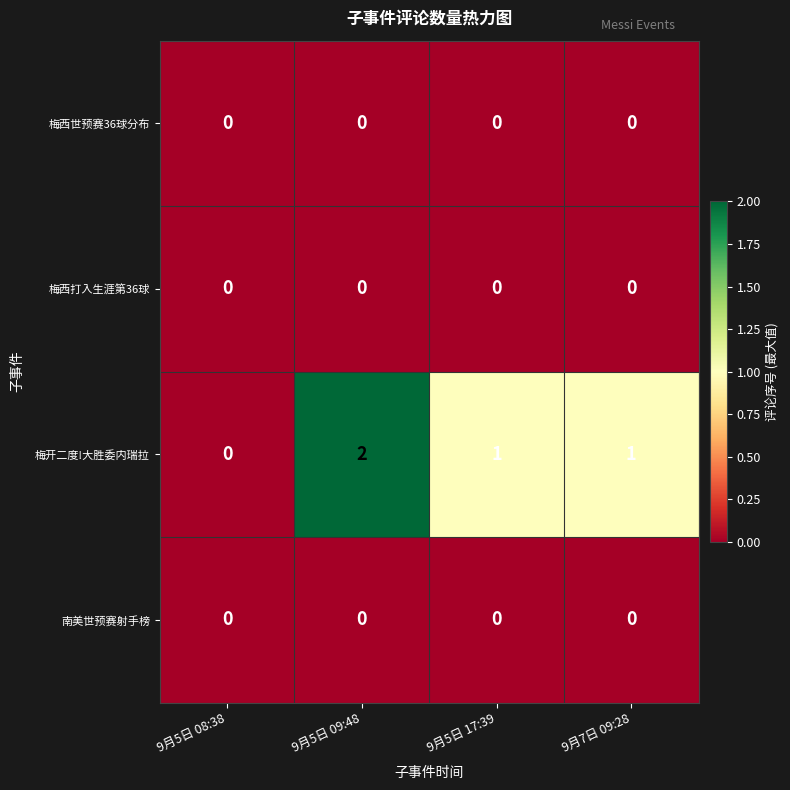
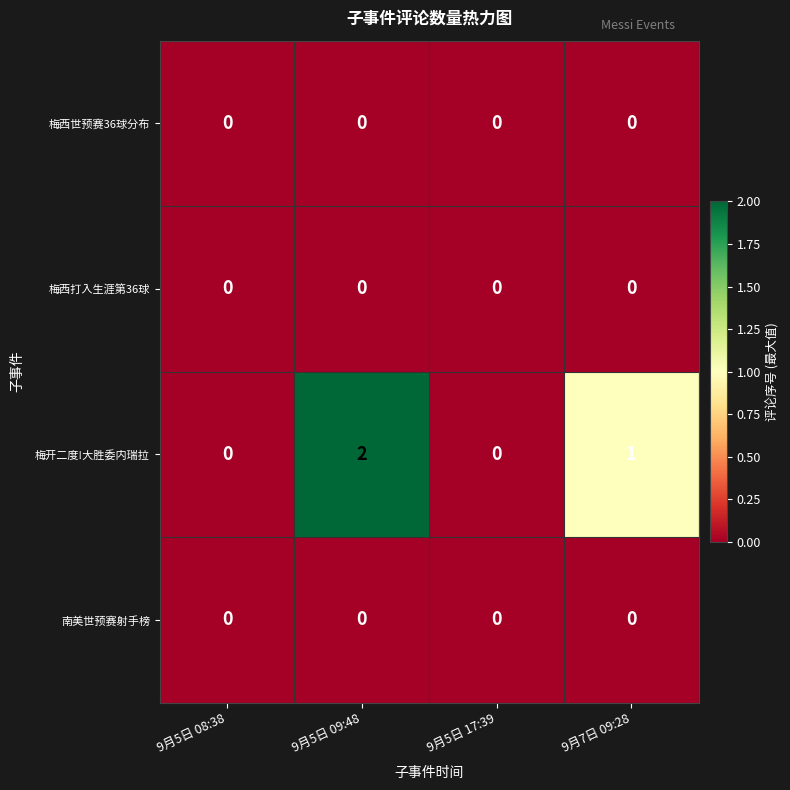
梅开二度!大胜委内瑞拉, 9月5日 17:39: 1 -> 0
